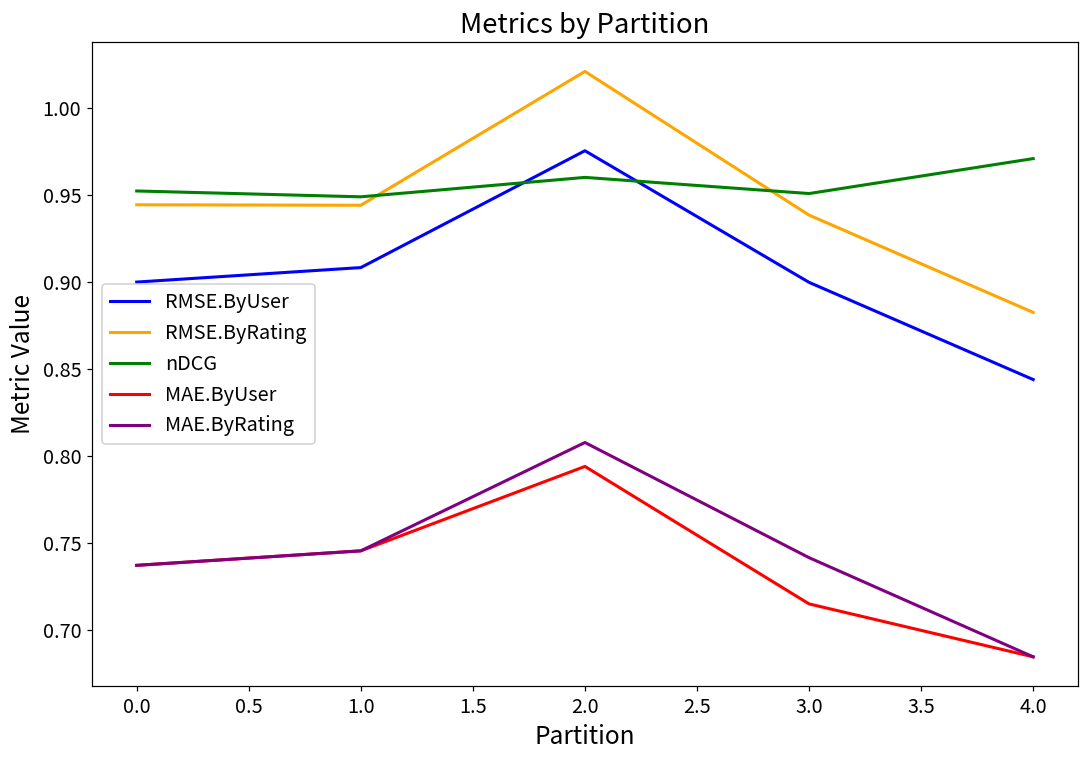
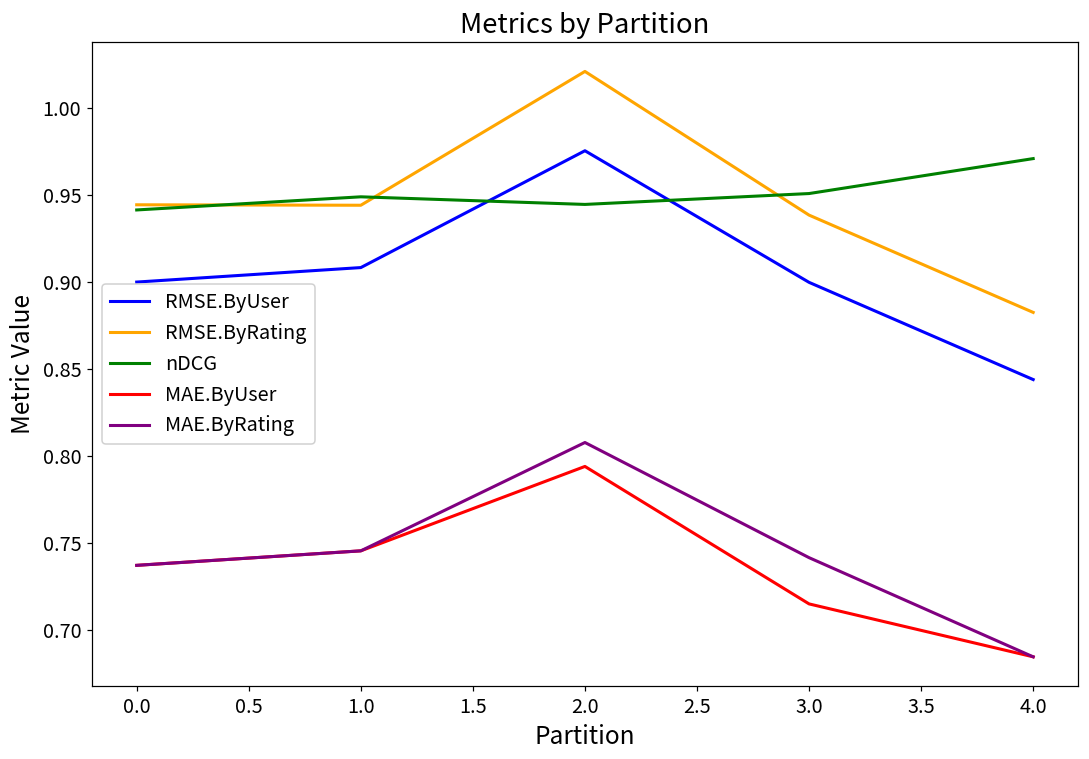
nDCG, 0.0: 0.953 -> 0.942
nDCG, 2.0: 0.960 -> 0.945
